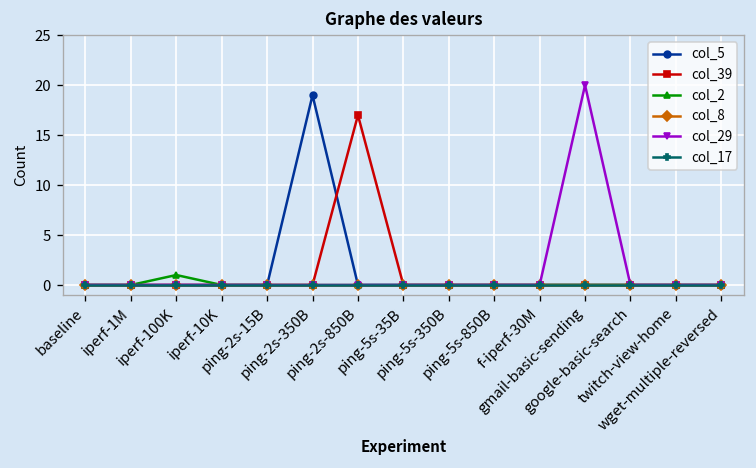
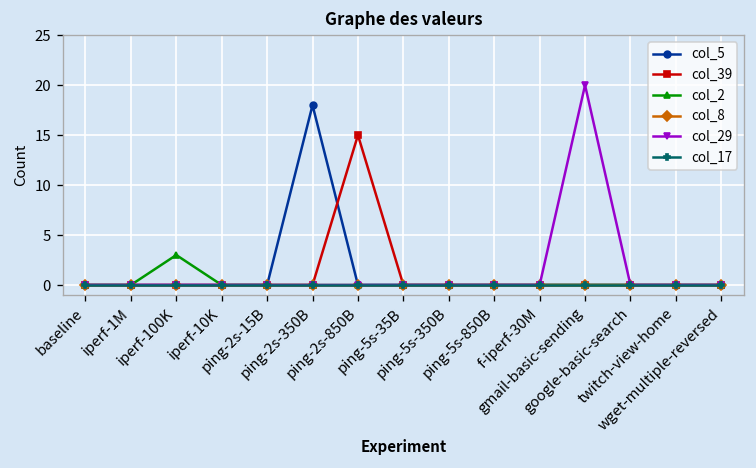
col_2, iperf-100K: 1 -> 3
col_5, ping-2s-350B: 19 -> 18
col_39, ping-2s-850B: 17 -> 15
